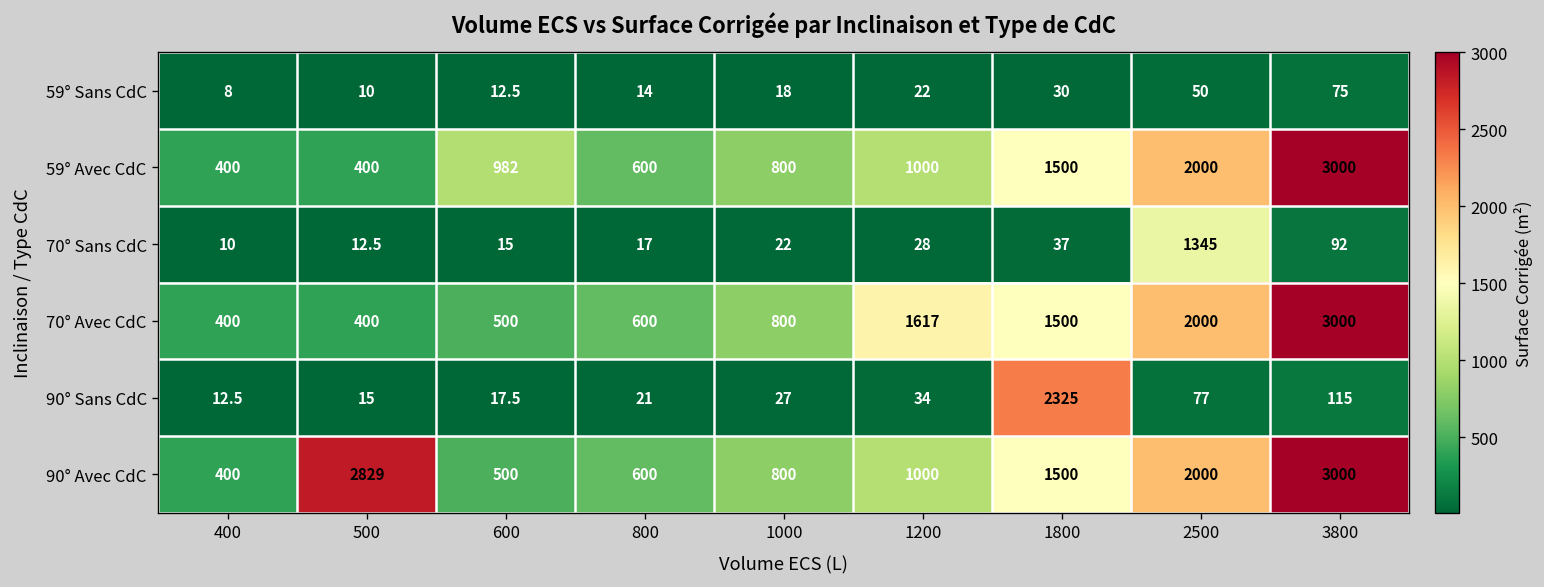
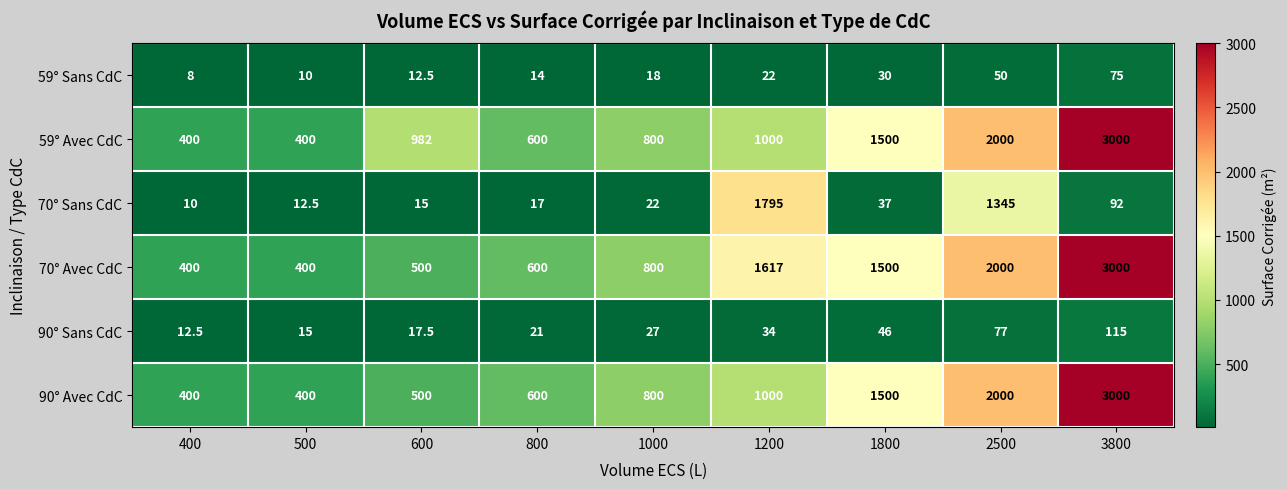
70° Sans CdC, 1200: 28 -> 1795
90° Sans CdC, 1800: 2325 -> 46
90° Avec CdC, 500: 2829 -> 400
